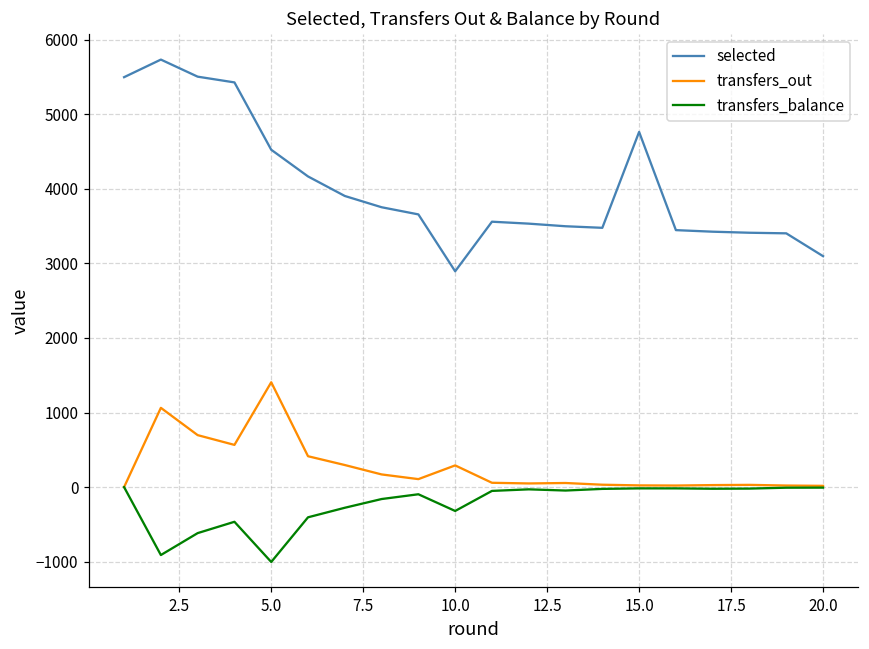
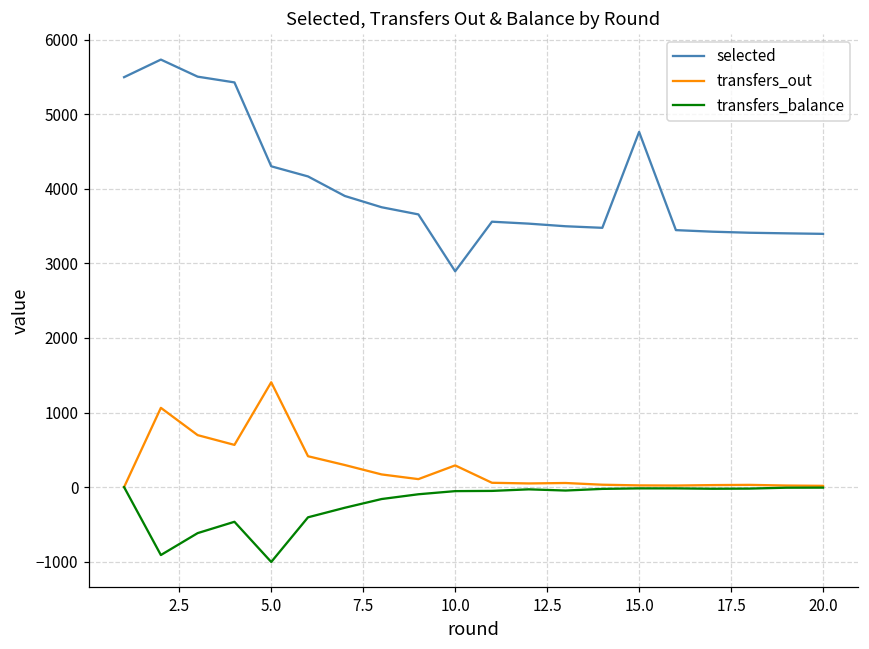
selected, 5.0: 4500 -> 4300
transfers_balance, 10.0: -300 -> -100
selected, 20.0: 3100 -> 3400
